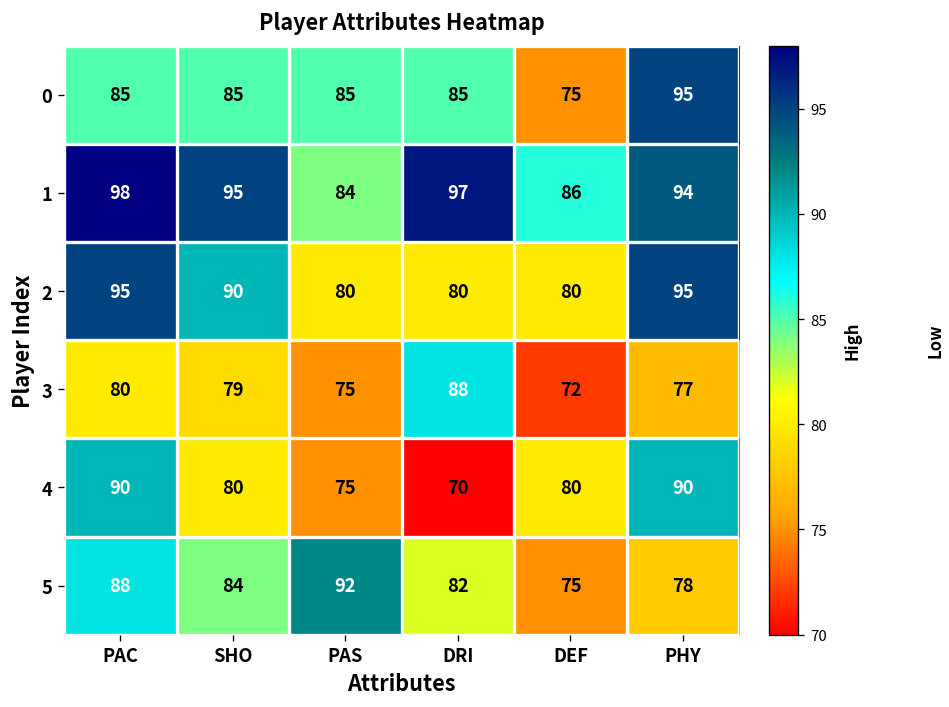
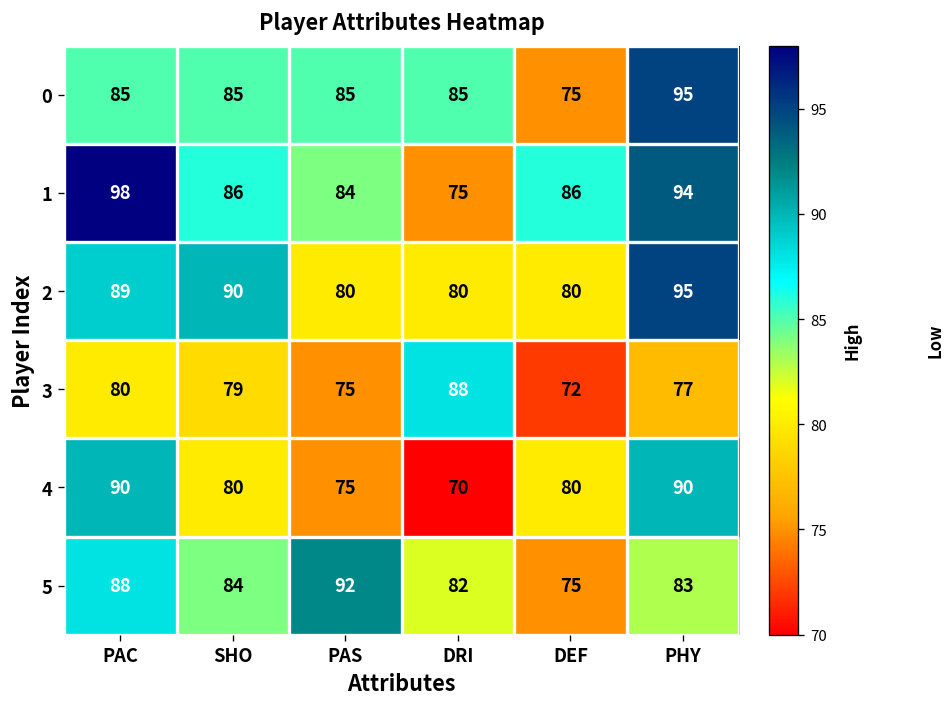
1, SHO: 95 -> 86
1, DRI: 97 -> 75
2, PAC: 95 -> 89
5, PHY: 78 -> 83
